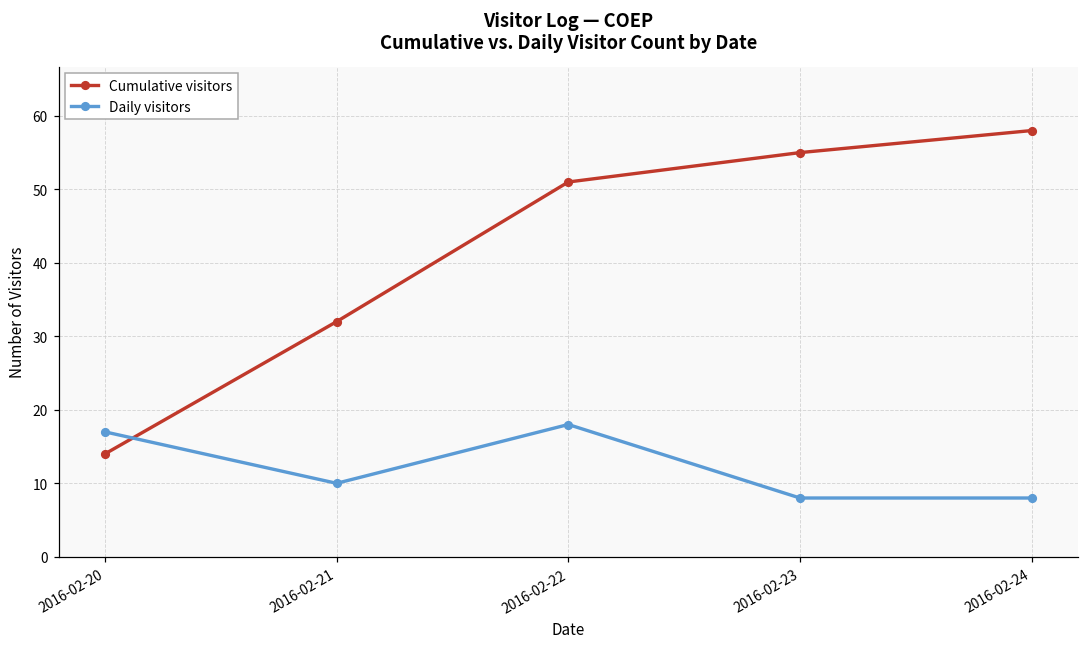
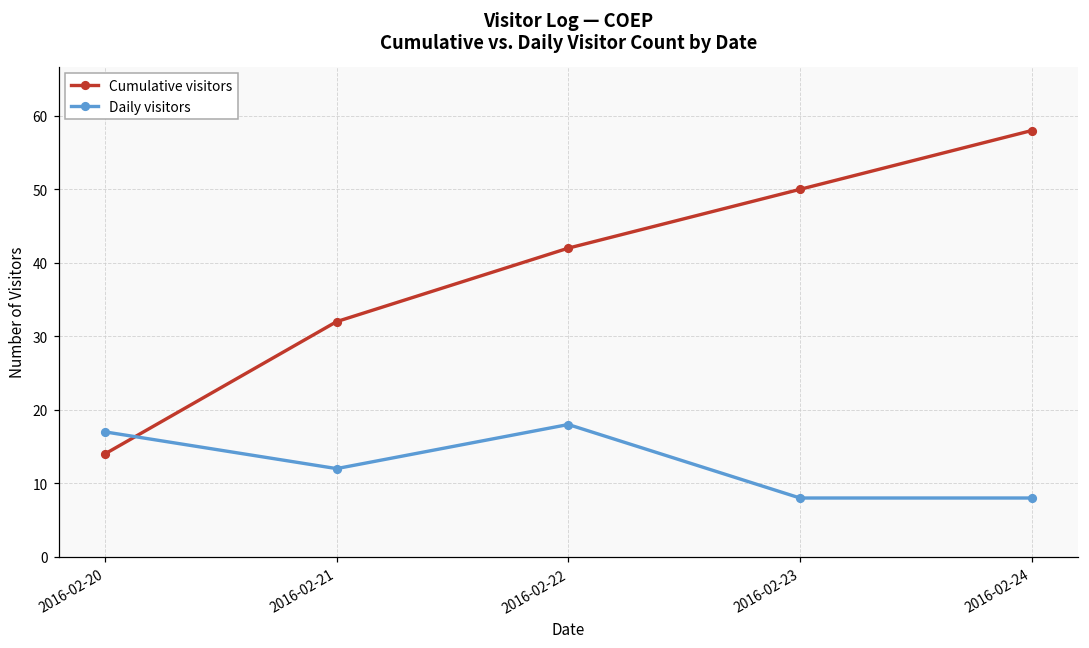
Daily visitors, 2016-02-21: 10 -> 12
Cumulative visitors, 2016-02-22: 51 -> 42
Cumulative visitors, 2016-02-23: 55 -> 50
